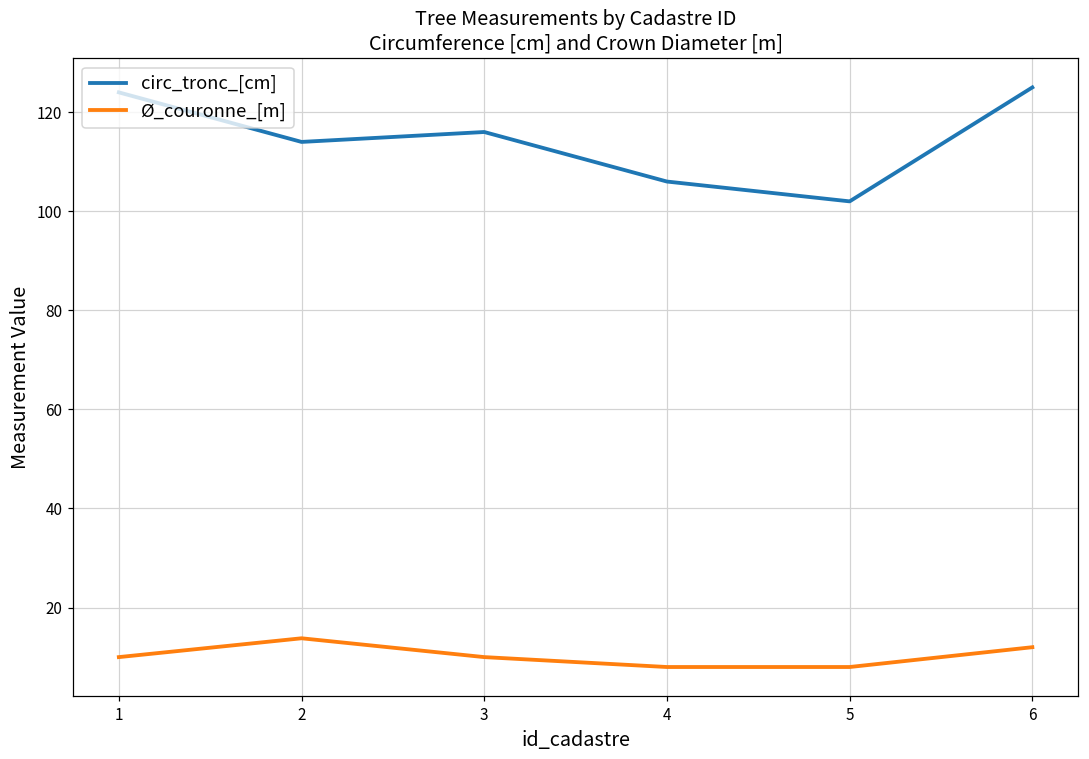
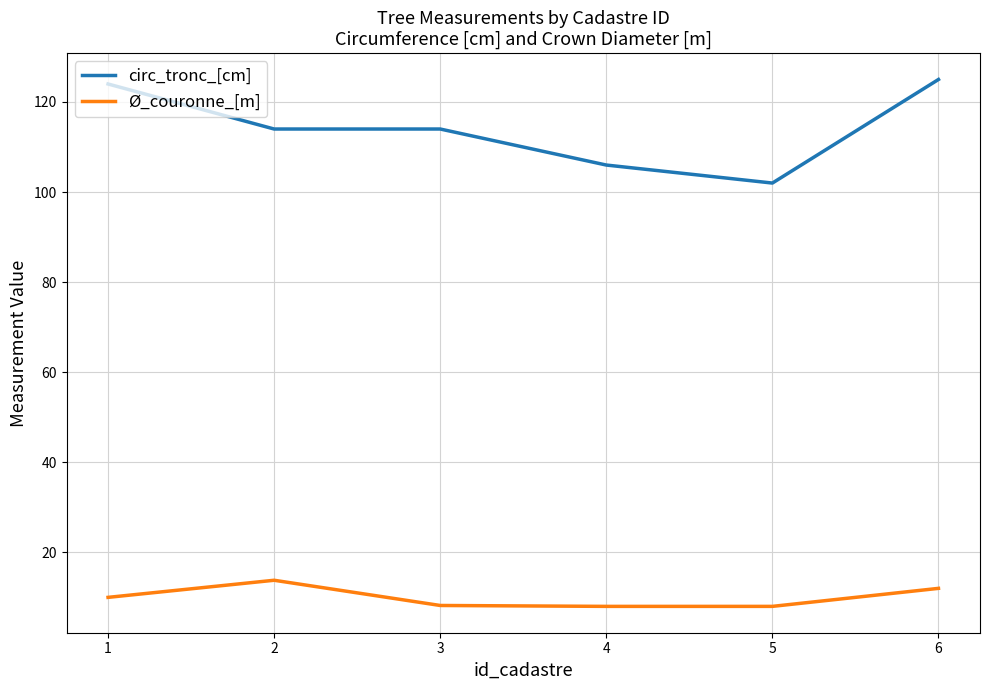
circ_tronc_[cm], 3: 116 -> 114
Ø_couronne_[m], 3: 10 -> 8
